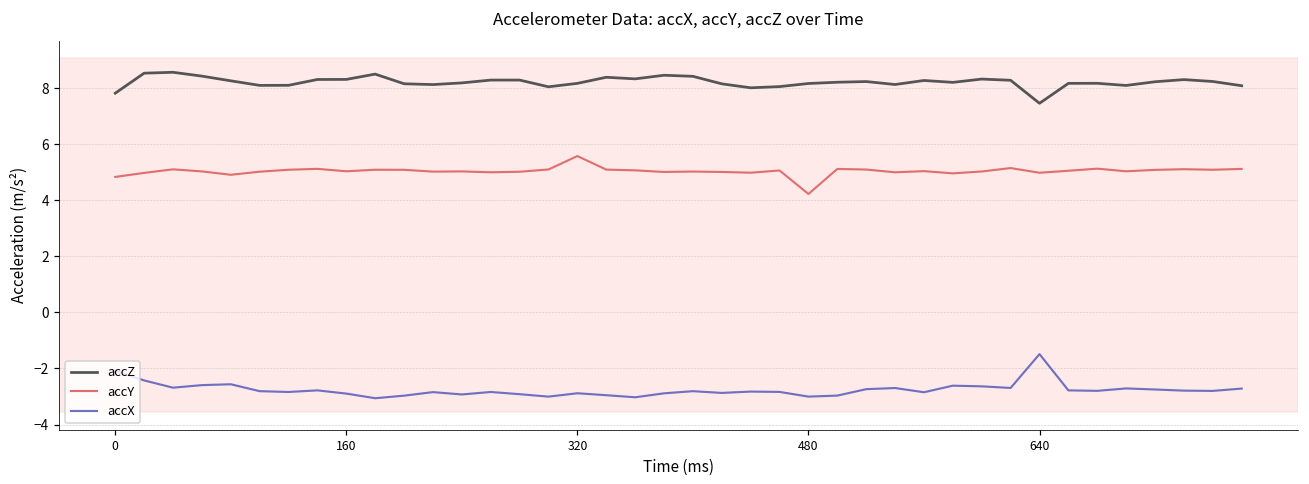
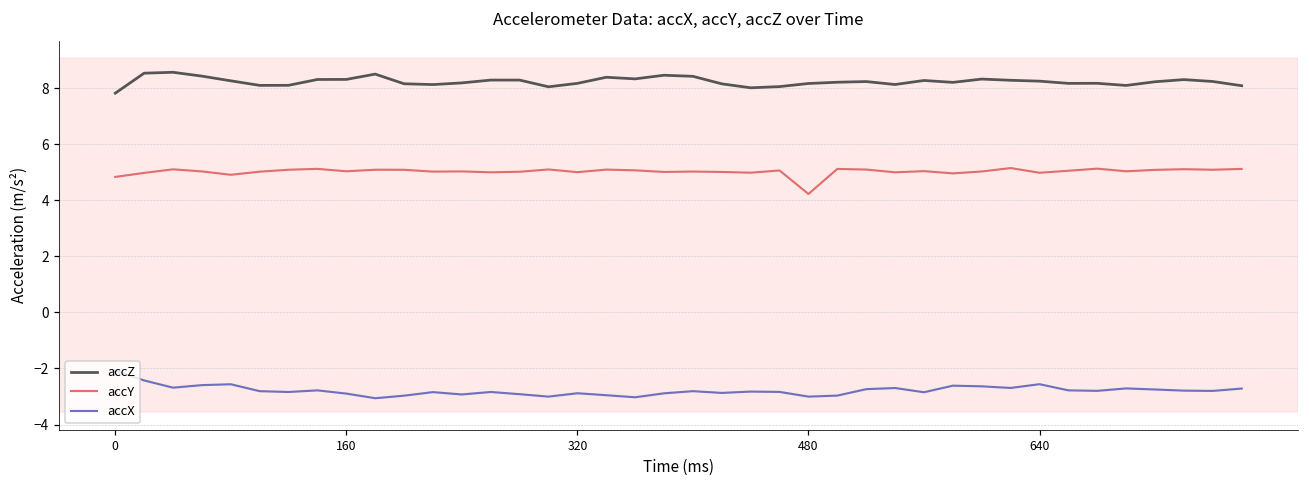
accY, 320: 5.6 -> 5.0
accZ, 640: 7.5 -> 8.3
accX, 640: -1.5 -> -2.6
